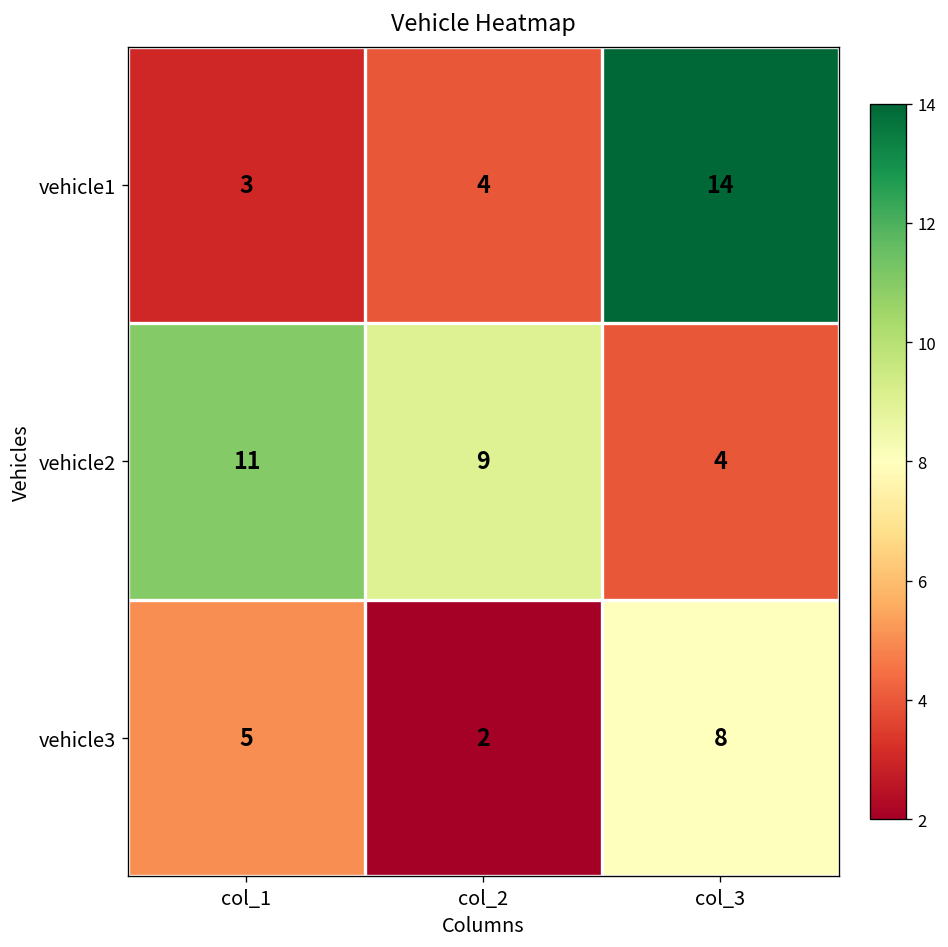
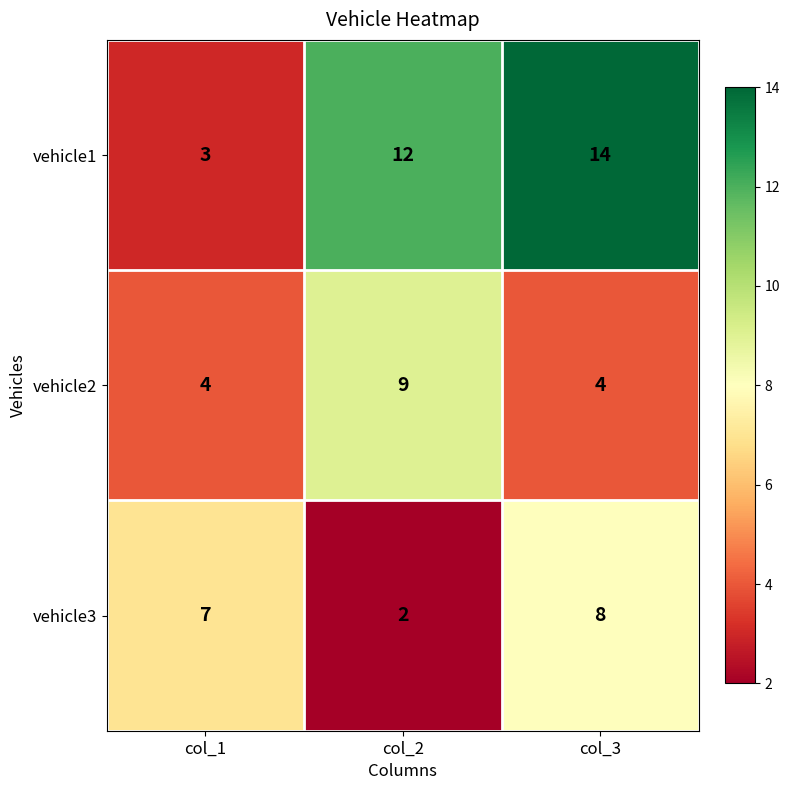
vehicle1, col_2: 4 -> 12
vehicle2, col_1: 11 -> 4
vehicle3, col_1: 5 -> 7
